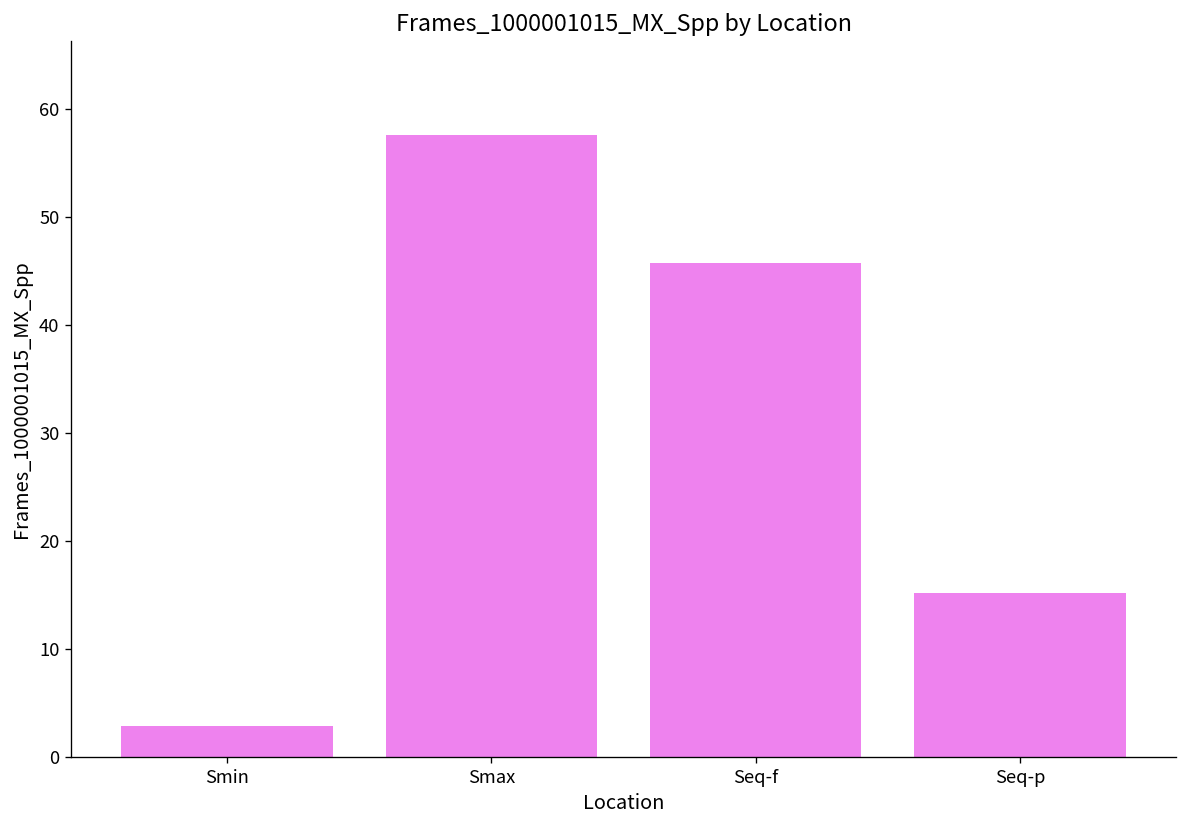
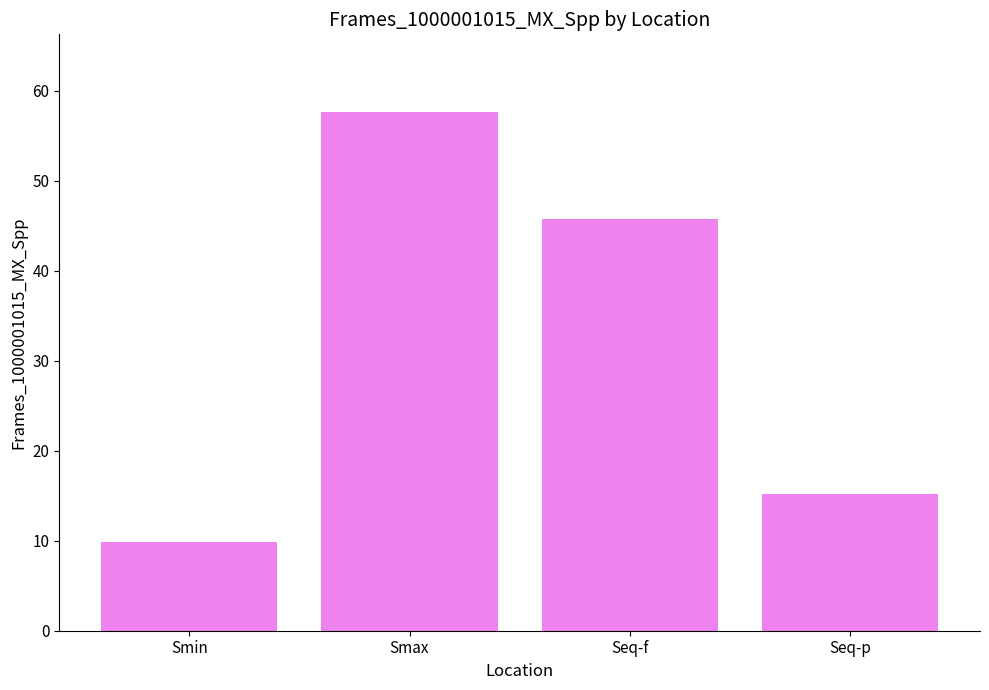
Smin: 3 -> 10
